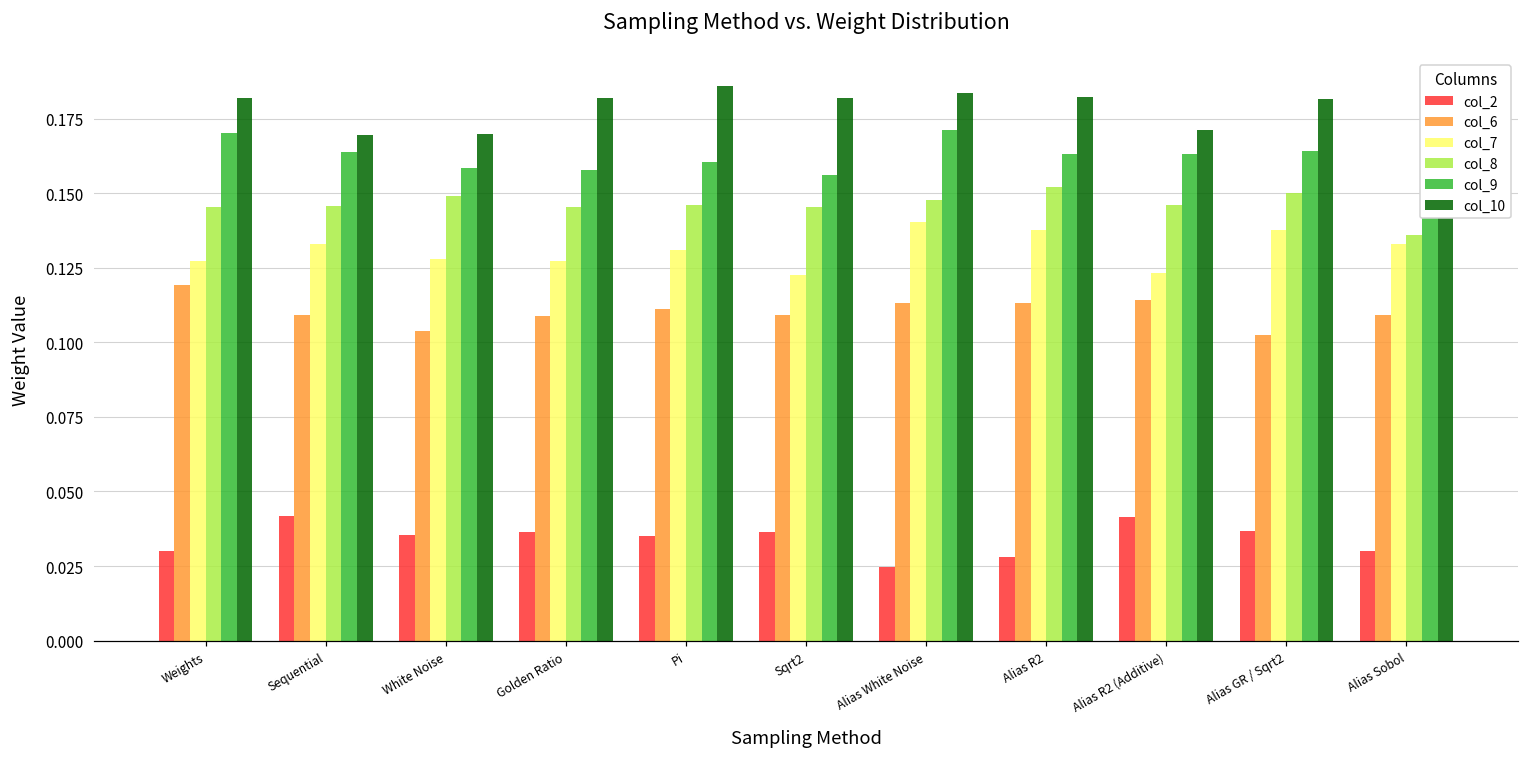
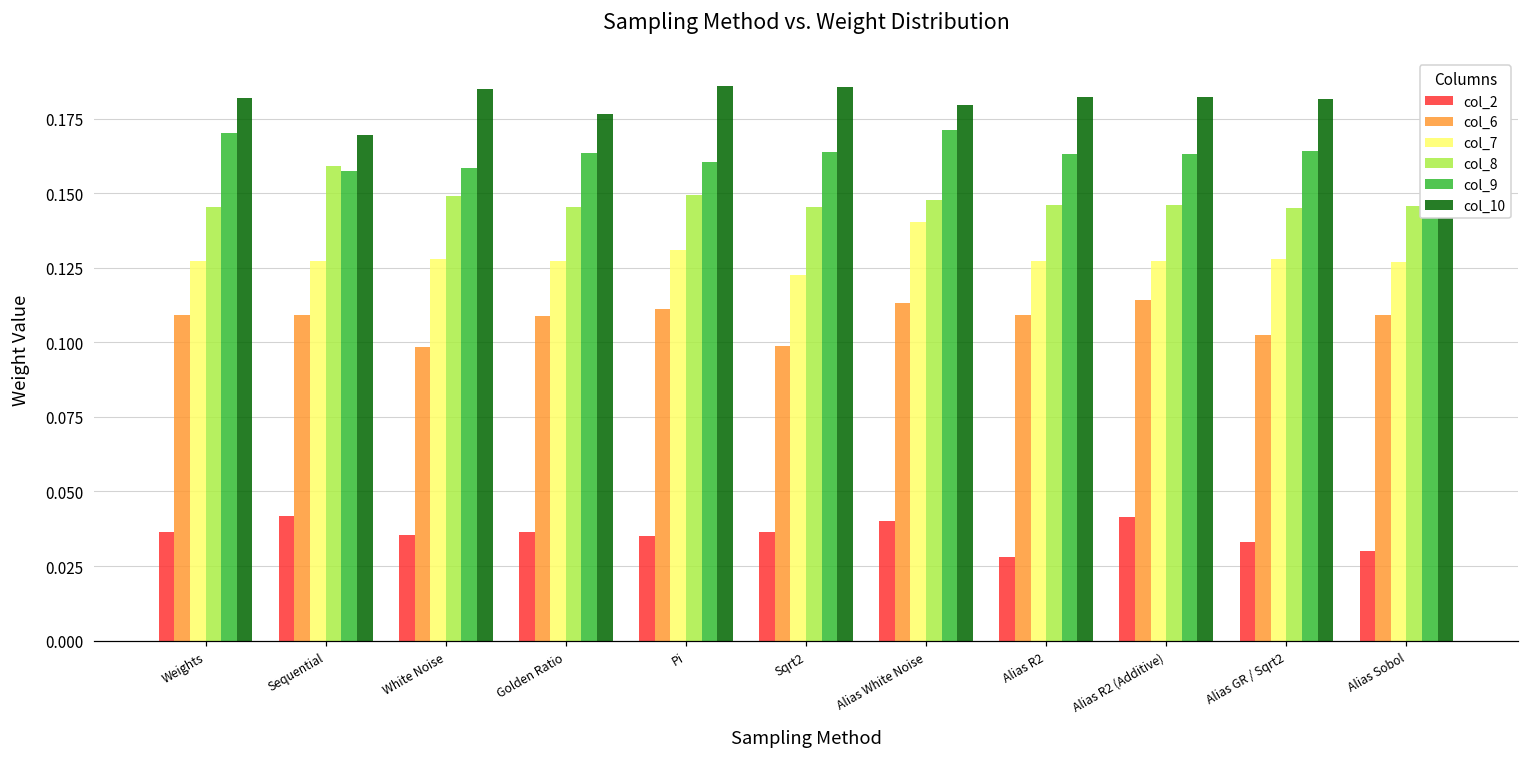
col_2, Weights: 0.030 -> 0.036
col_6, Weights: 0.119 -> 0.109
col_7, Sequential: 0.133 -> 0.127
col_8, Sequential: 0.146 -> 0.159
col_9, Sequential: 0.164 -> 0.157
col_6, White Noise: 0.104 -> 0.098
col_10, White Noise: 0.170 -> 0.185
col_9, Golden Ratio: 0.158 -> 0.164
col_10, Golden Ratio: 0.182 -> 0.177
col_8, Pi: 0.146 -> 0.150
col_6, Sqrt2: 0.109 -> 0.099
col_9, Sqrt2: 0.156 -> 0.164
col_10, Sqrt2: 0.182 -> 0.186
col_2, Alias White Noise: 0.025 -> 0.040
col_10, Alias White Noise: 0.184 -> 0.180
col_6, Alias R2: 0.113 -> 0.109
col_7, Alias R2: 0.138 -> 0.127
col_8, Alias R2: 0.152 -> 0.146
col_7, Alias R2 (Additive): 0.123 -> 0.127
col_10, Alias R2 (Additive): 0.171 -> 0.182
col_2, Alias GR / Sqrt2: 0.037 -> 0.033
col_7, Alias GR / Sqrt2: 0.138 -> 0.128
col_8, Alias GR / Sqrt2: 0.150 -> 0.145
col_7, Alias Sobol: 0.133 -> 0.127
col_8, Alias Sobol: 0.136 -> 0.146
